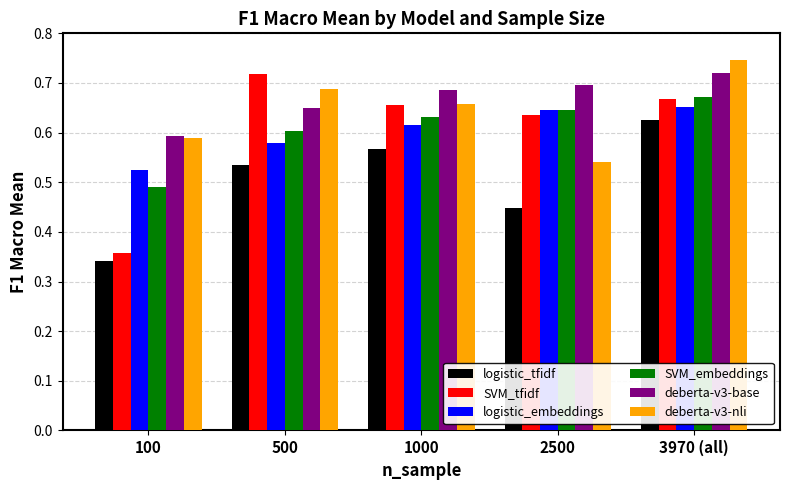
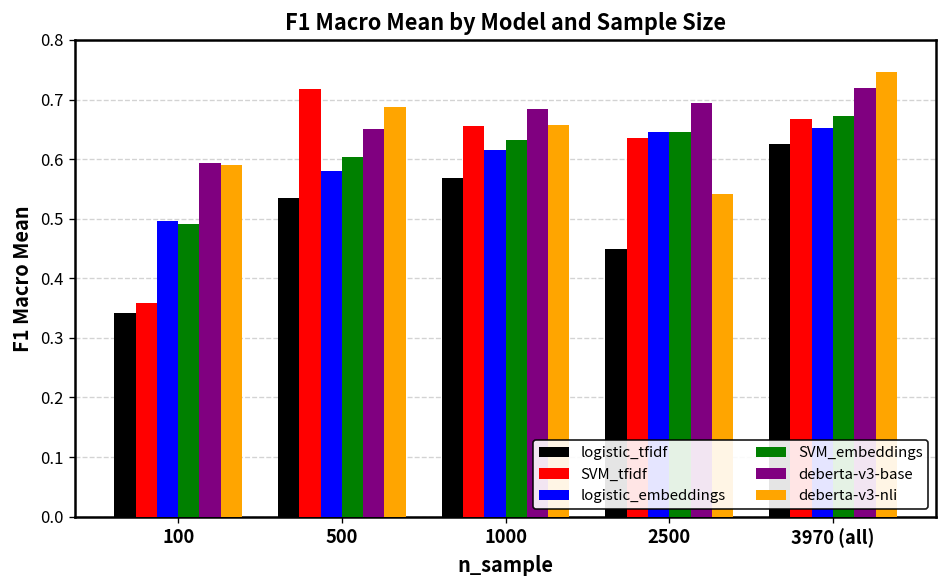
logistic_embeddings, 100: 0.52 -> 0.50
